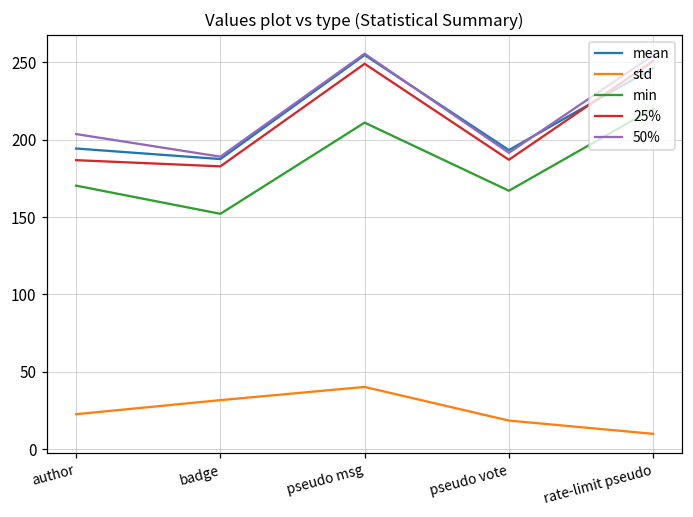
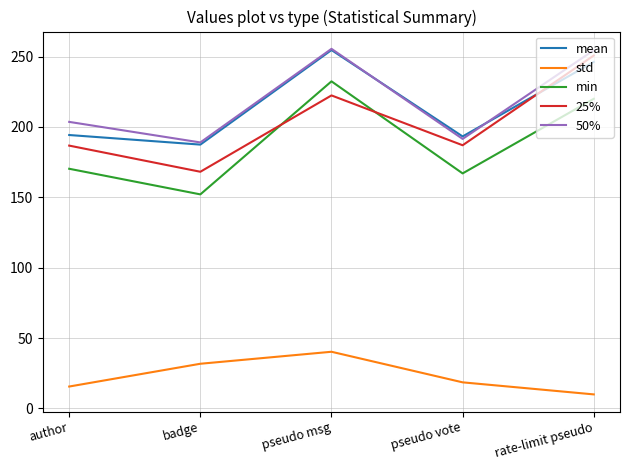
std, author: 23 -> 16
25%, badge: 183 -> 168
min, pseudo msg: 211 -> 232
25%, pseudo msg: 249 -> 222
